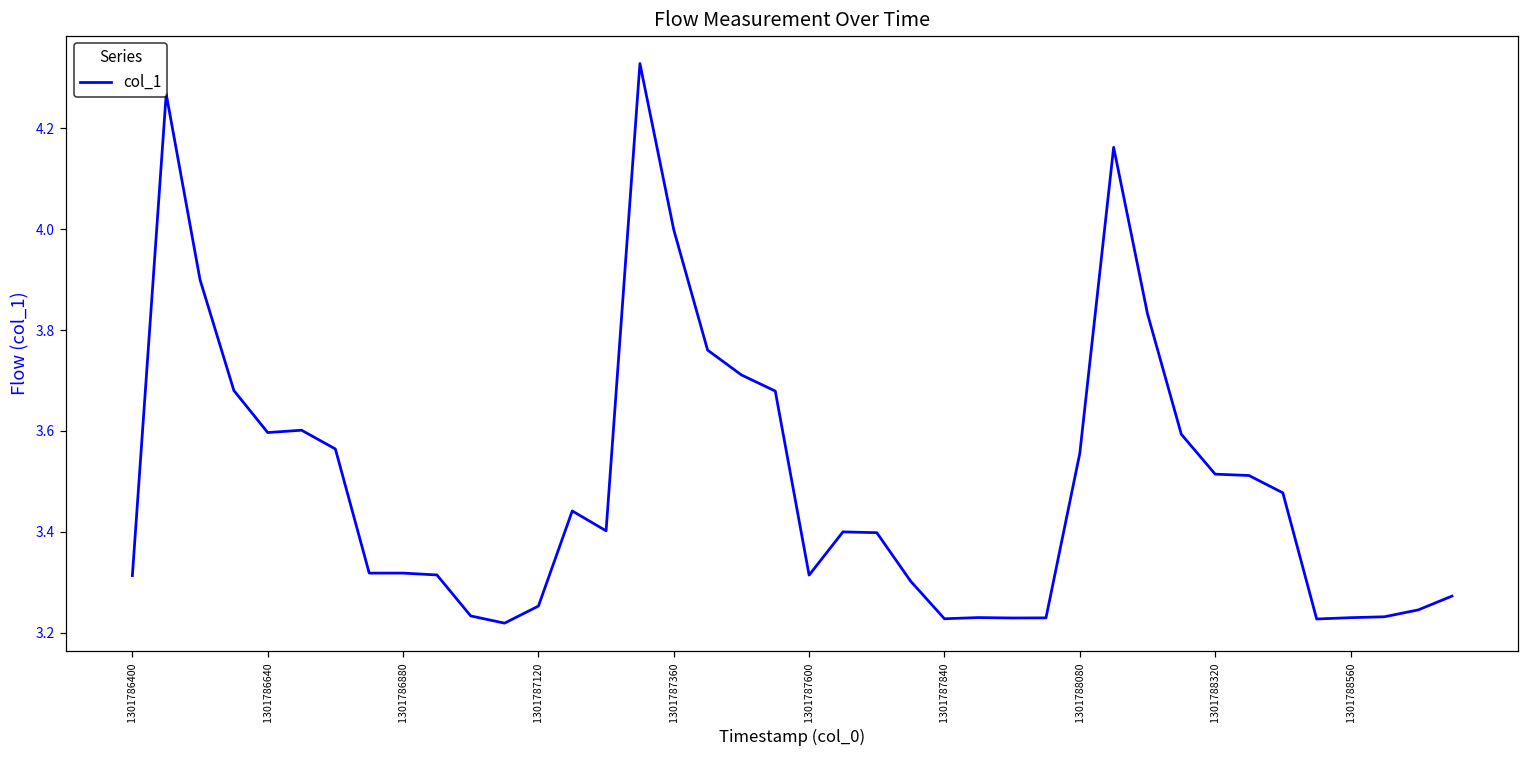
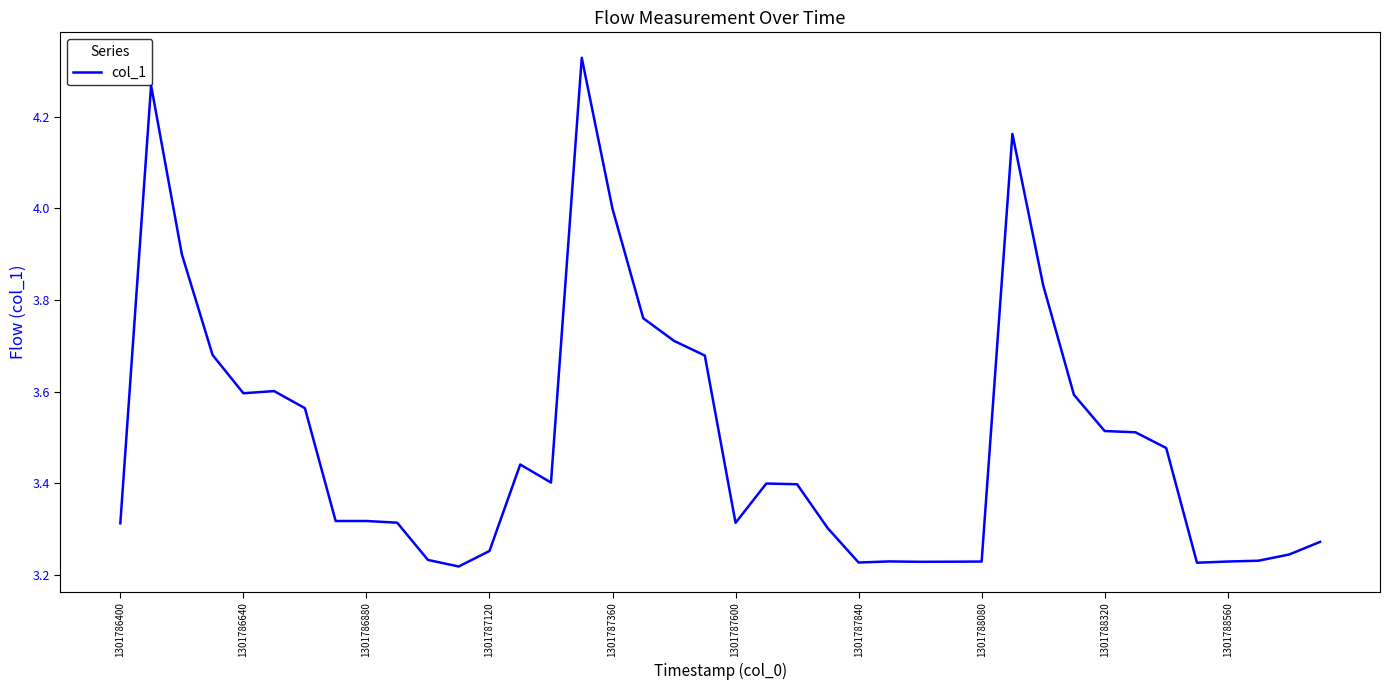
1301788080: 3.56 -> 3.23
